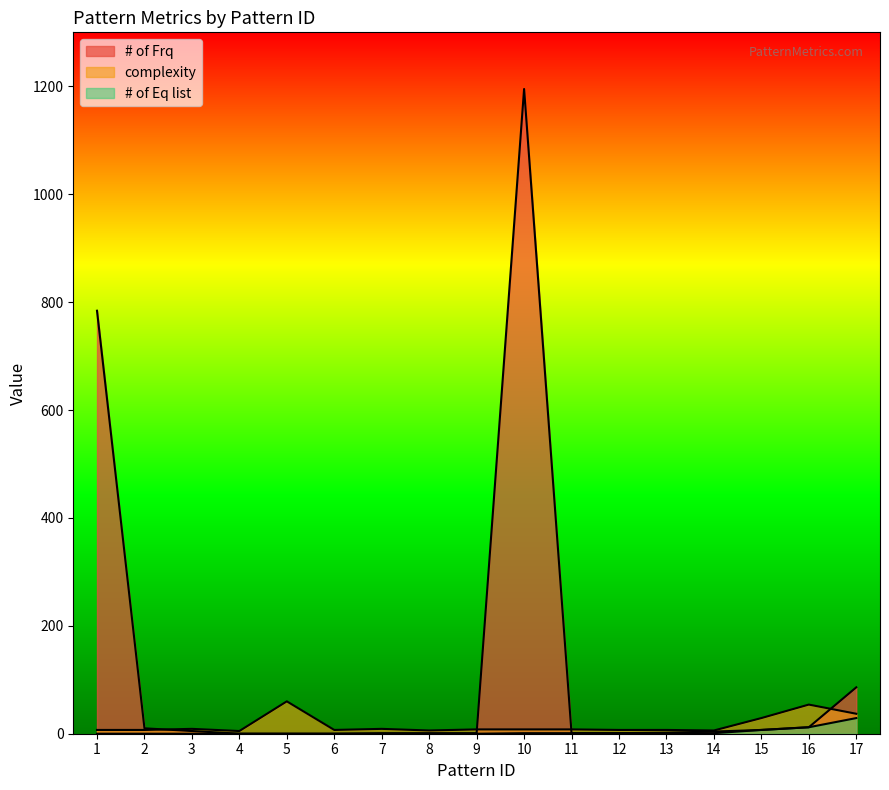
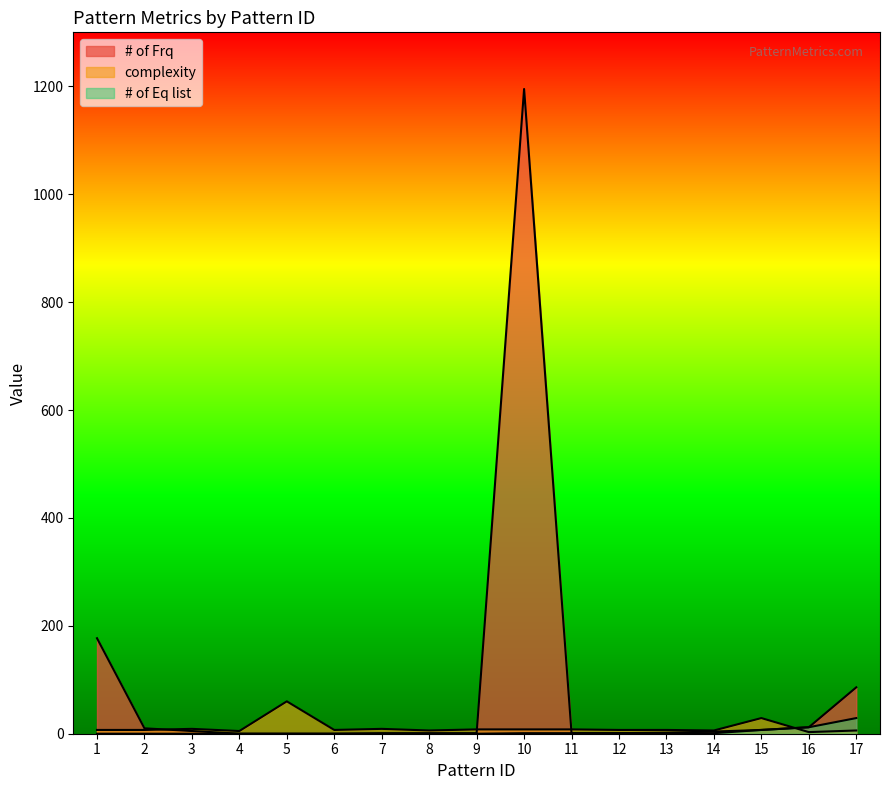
# of Frq, 1: 780 -> 180
complexity, 16: 50 -> 0
complexity, 17: 40 -> 10
